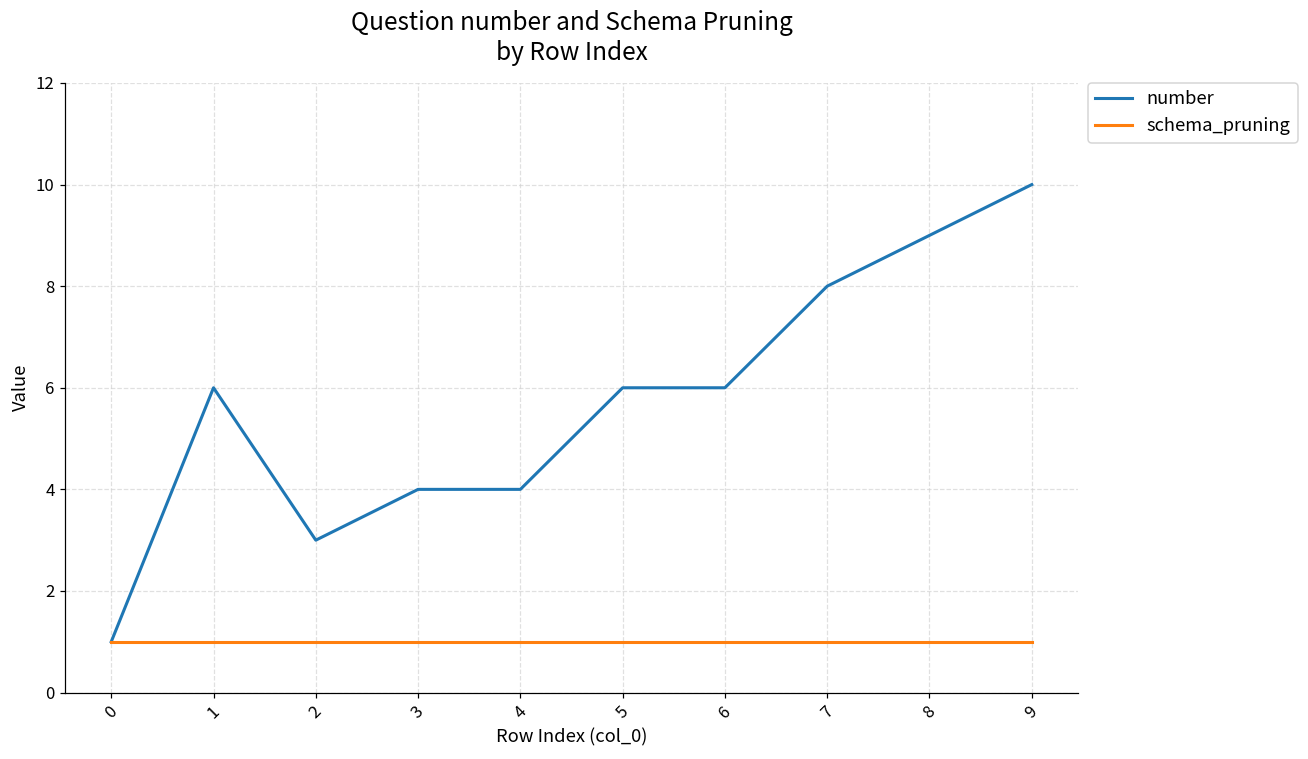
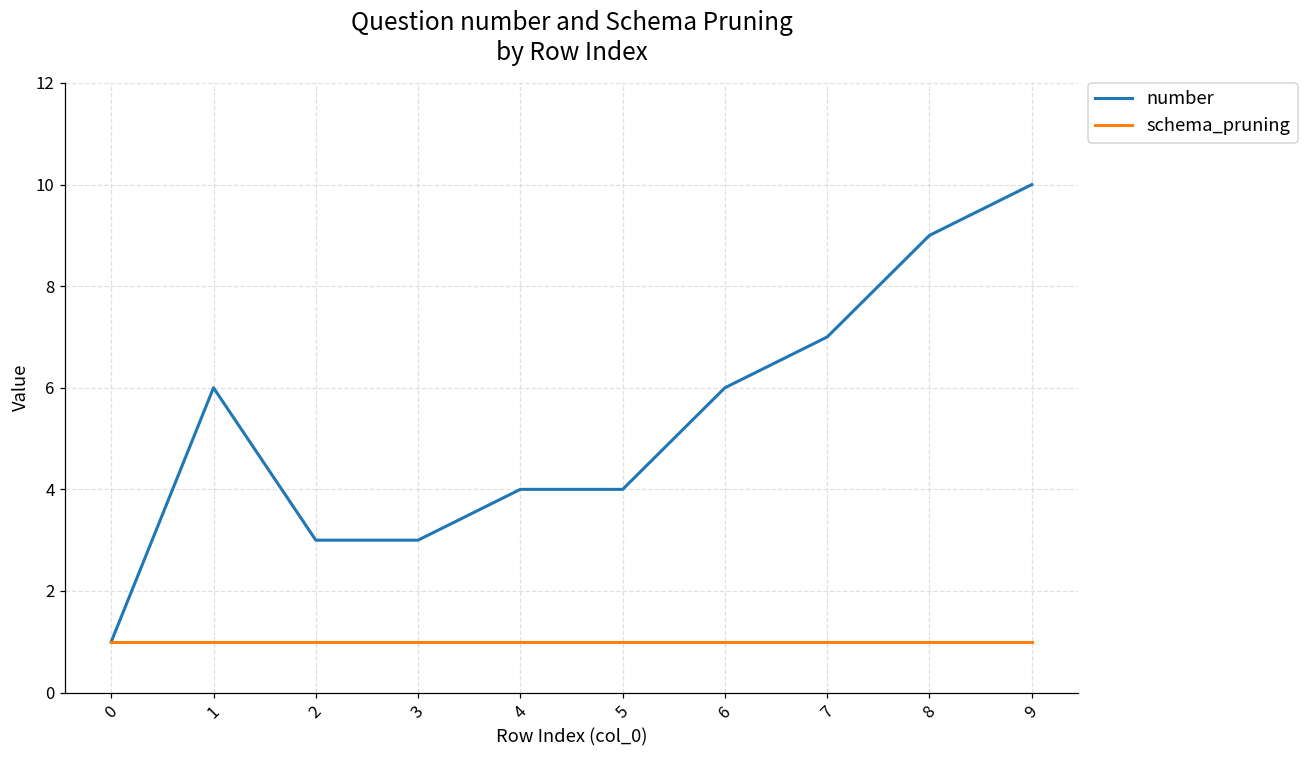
number, 3: 4 -> 3
number, 5: 6 -> 4
number, 7: 8 -> 7
